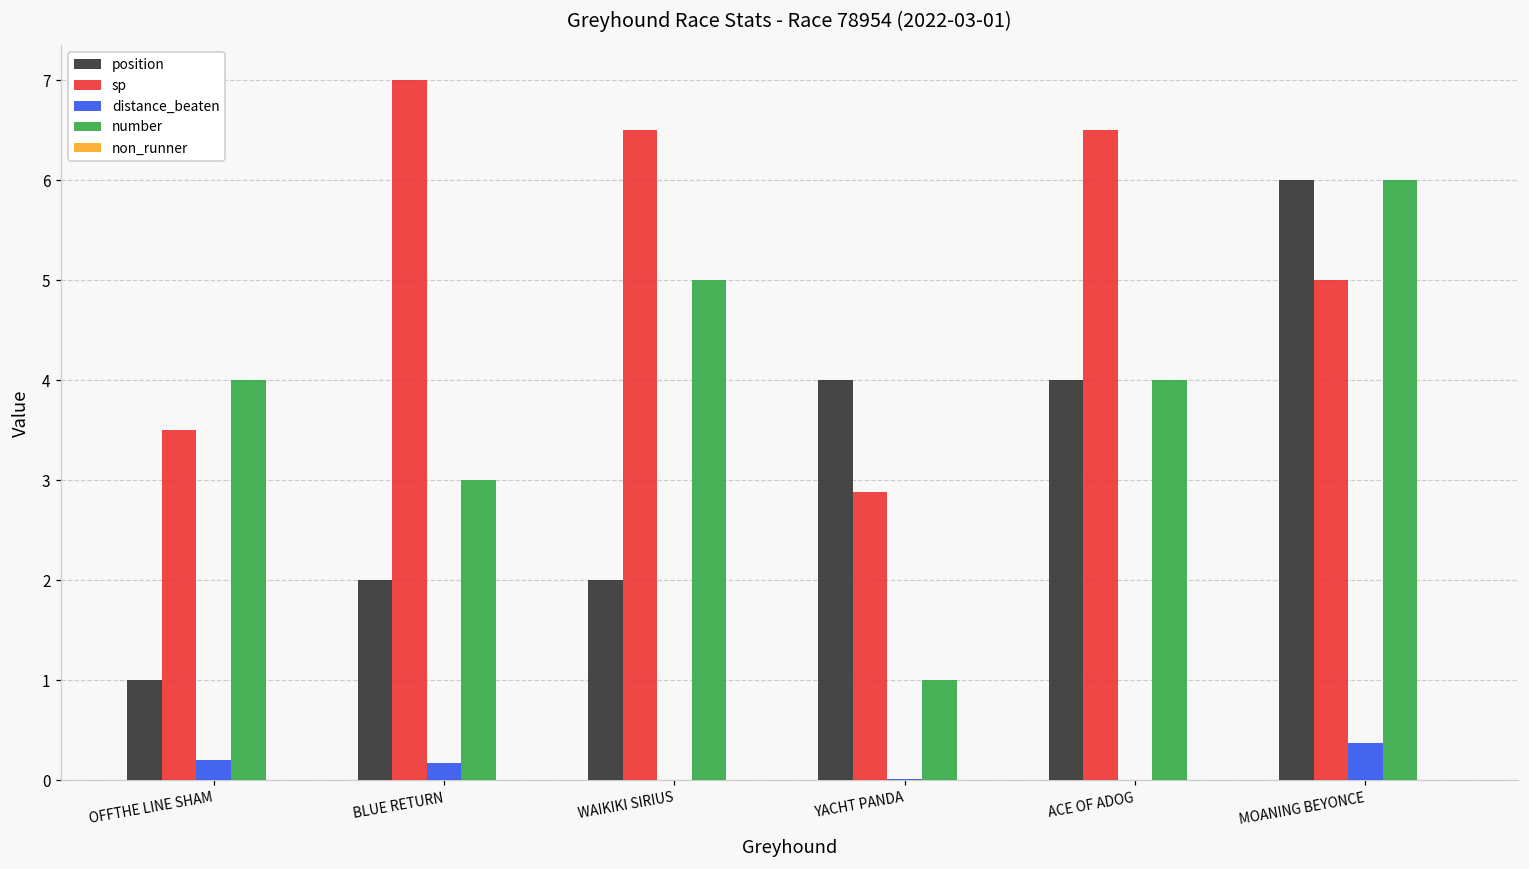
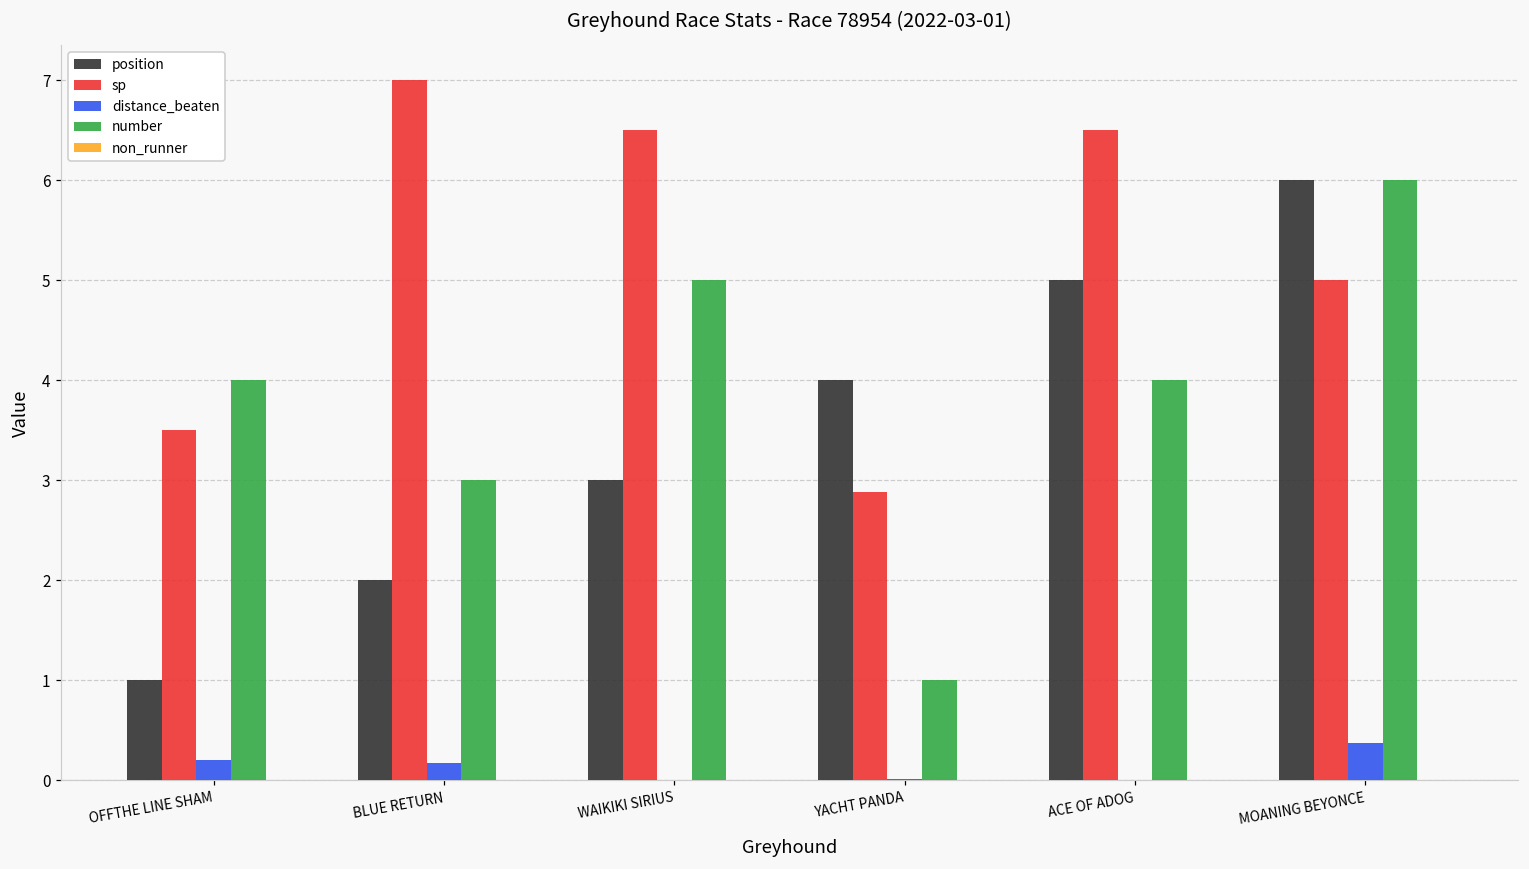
position, WAIKIKI SIRIUS: 2 -> 3
position, ACE OF ADOG: 4 -> 5
